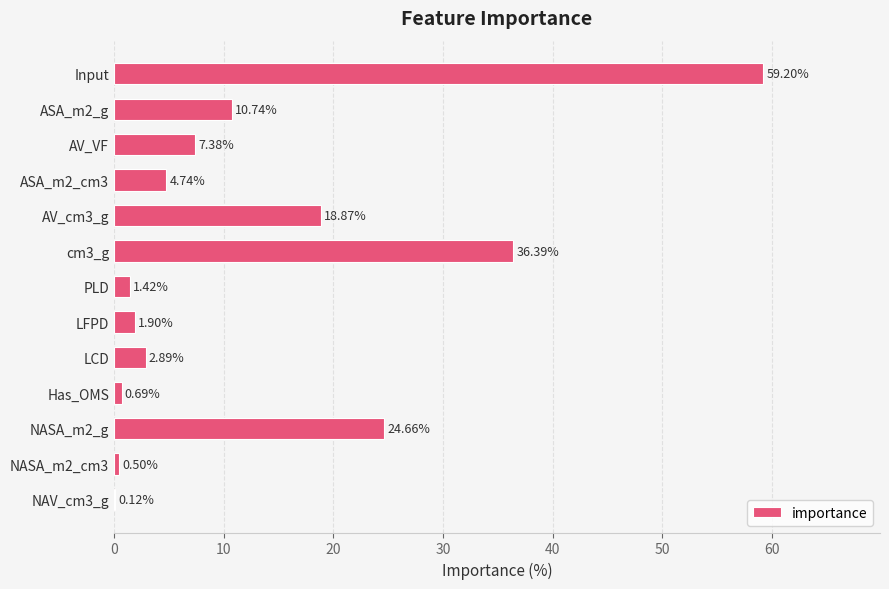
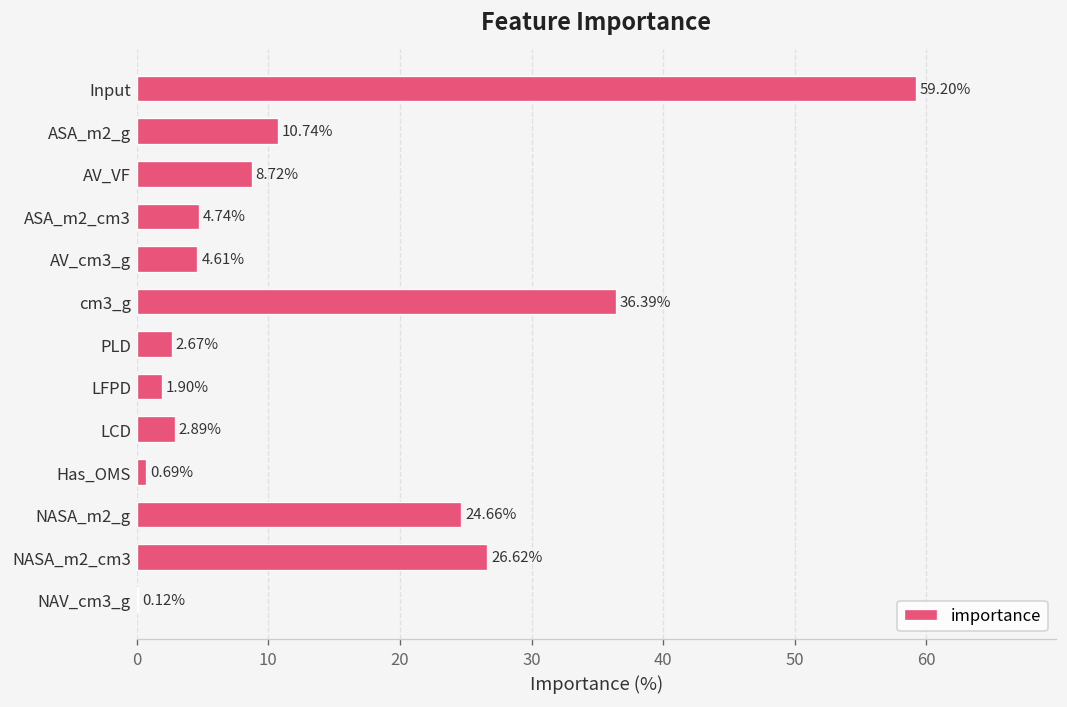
AV_VF: 7.38% -> 8.72%
AV_cm3_g: 18.87% -> 4.61%
PLD: 1.42% -> 2.67%
NASA_m2_cm3: 0.50% -> 26.62%
